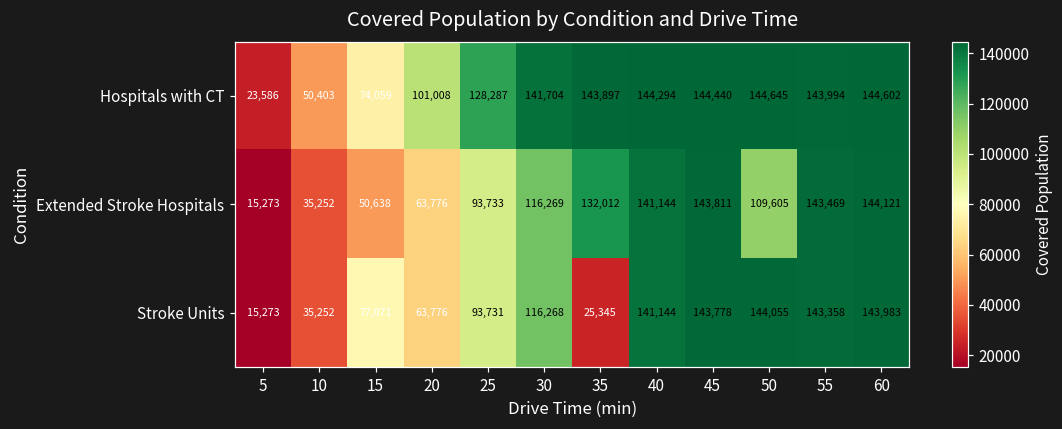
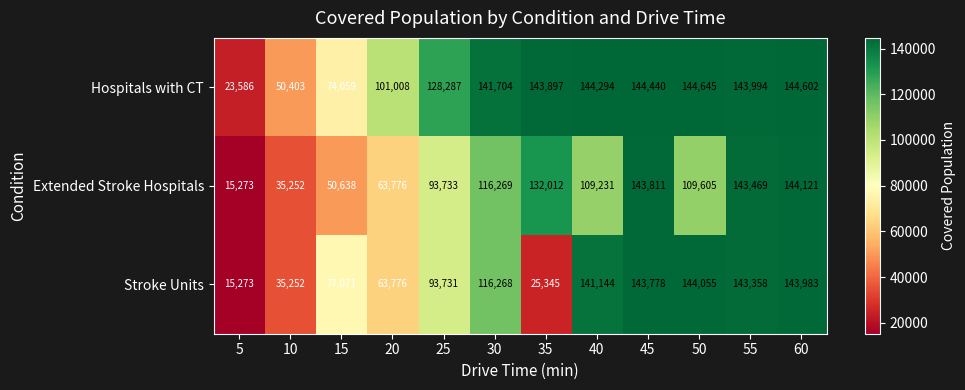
Extended Stroke Hospitals, 40: 141,144 -> 109,231
